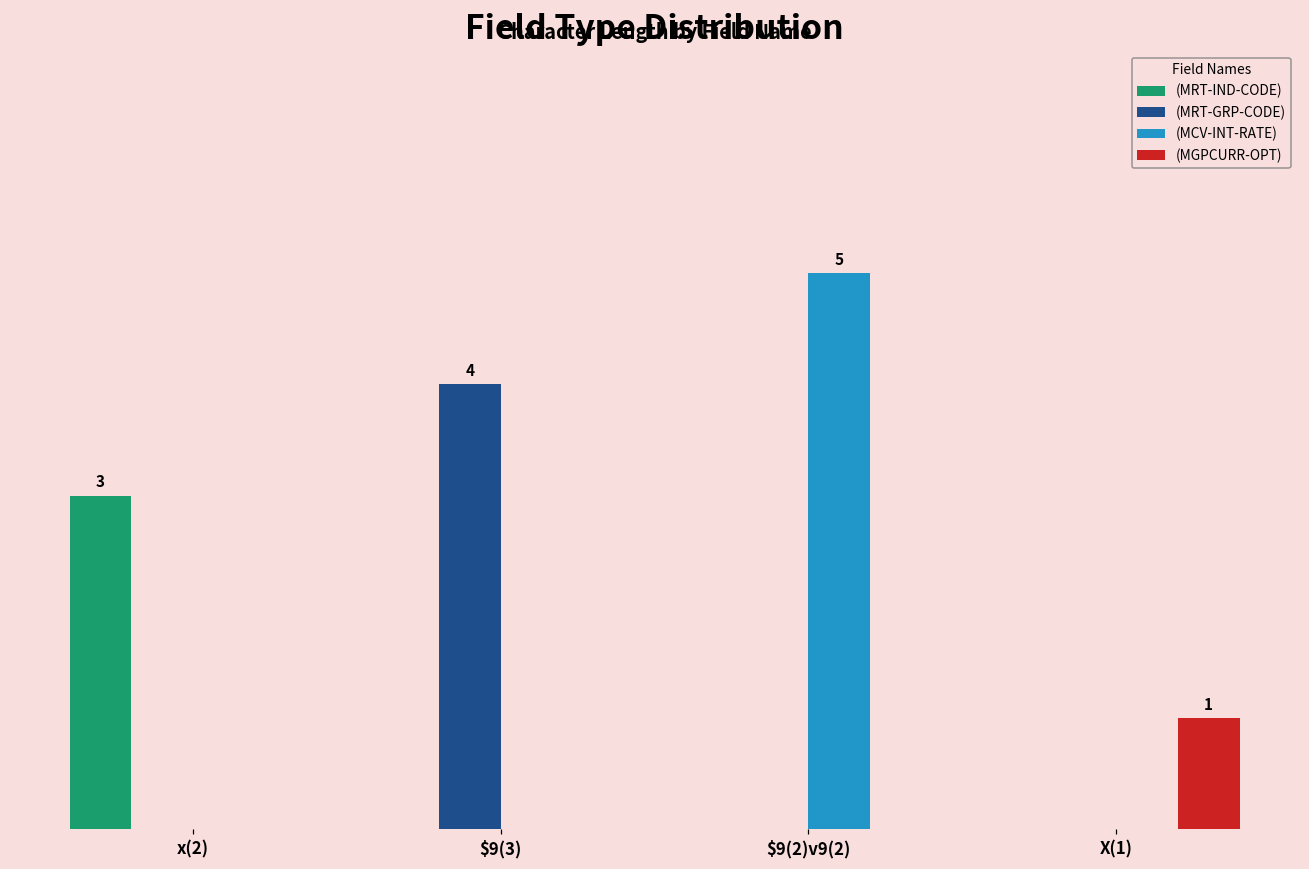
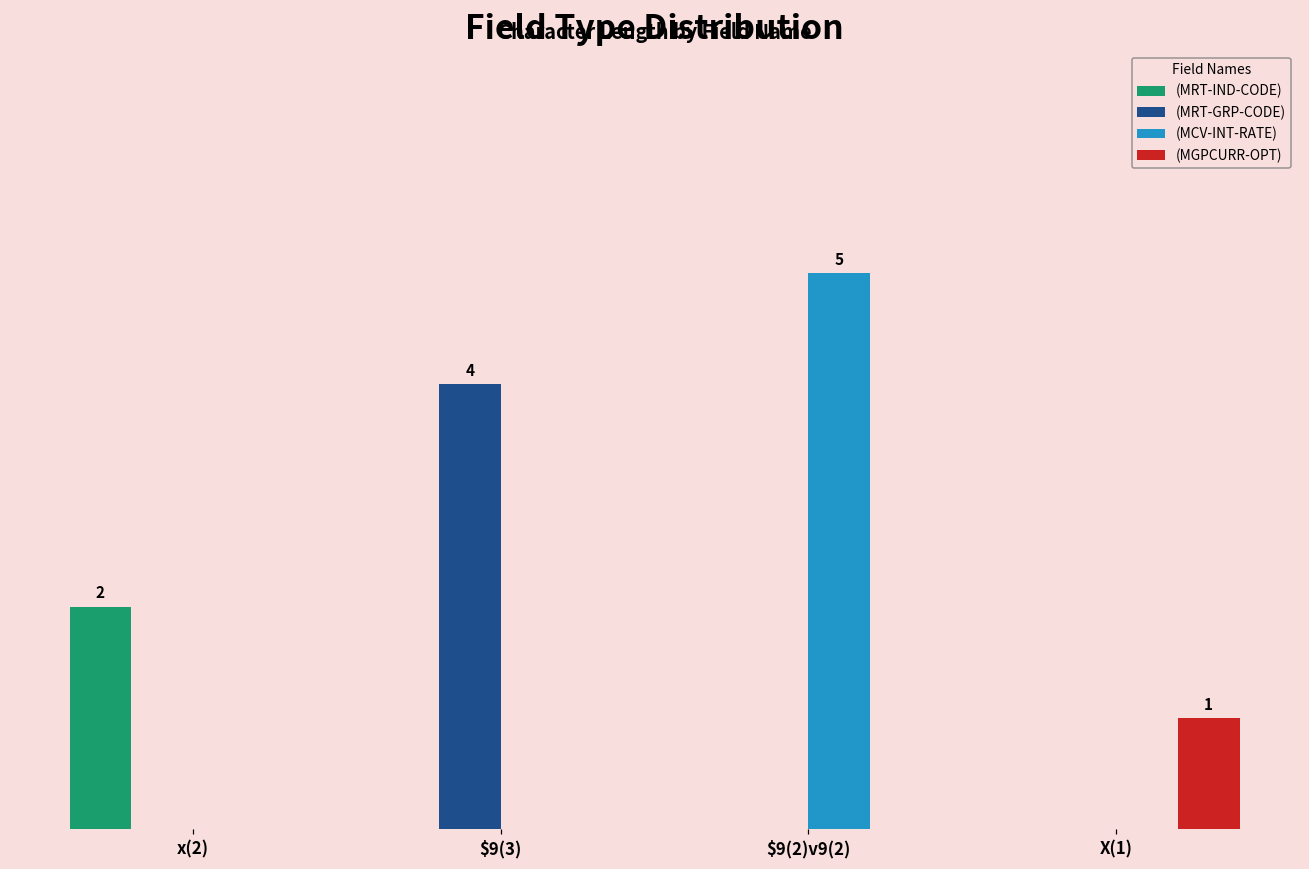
(MRT-IND-CODE), x(2): 3 -> 2
